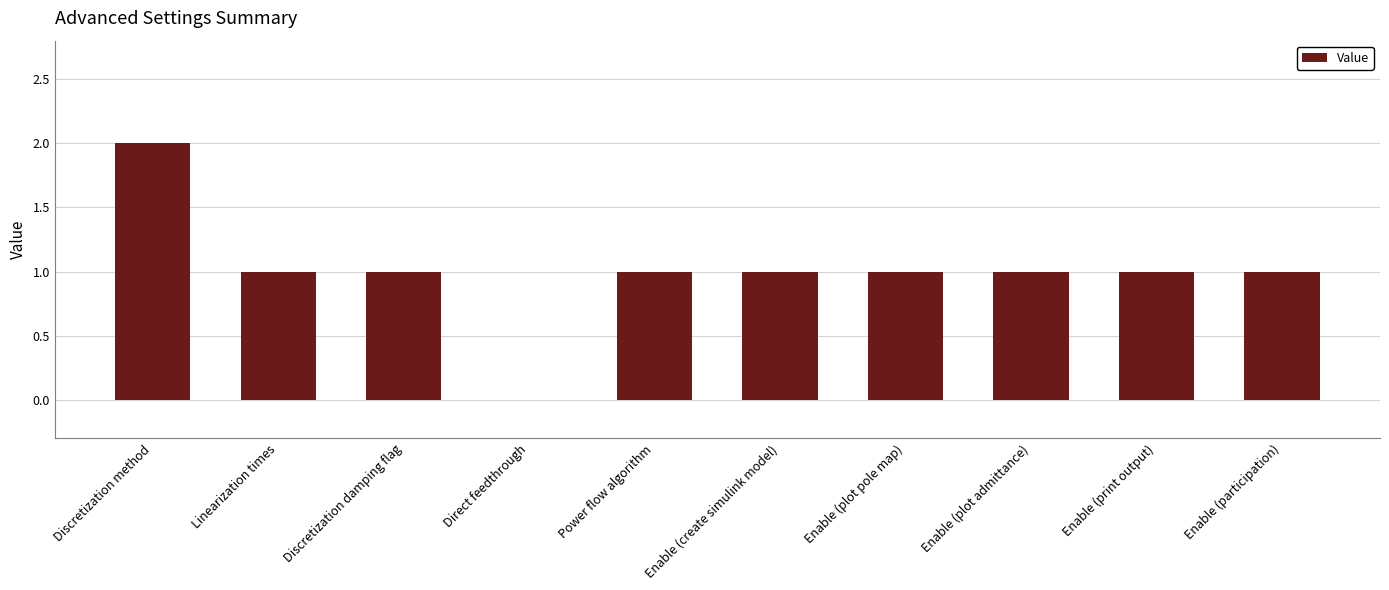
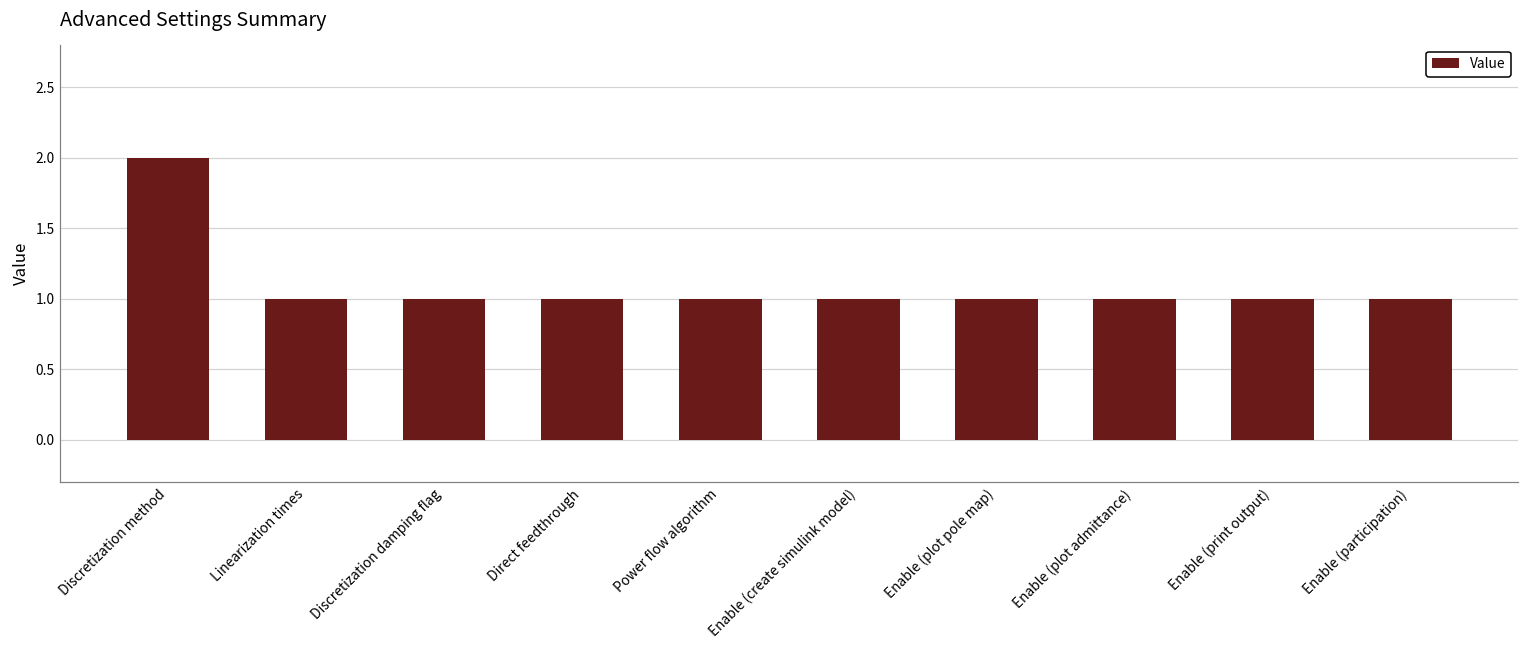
Direct feedthrough: 0 -> 1
